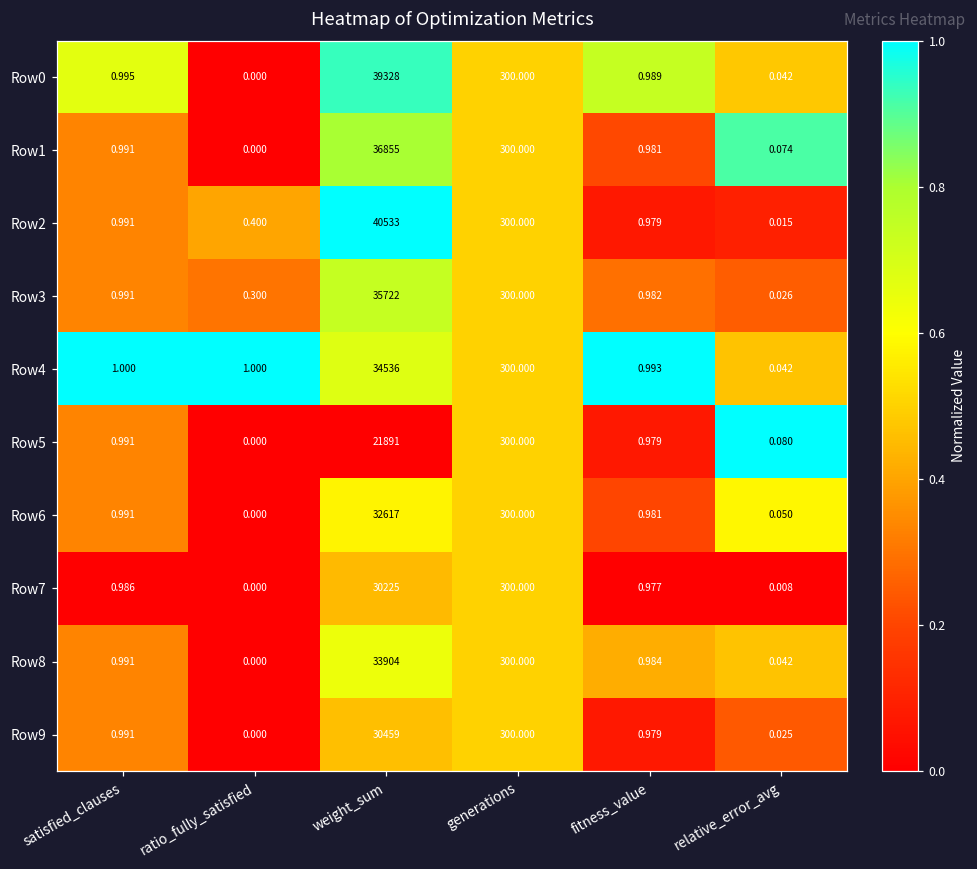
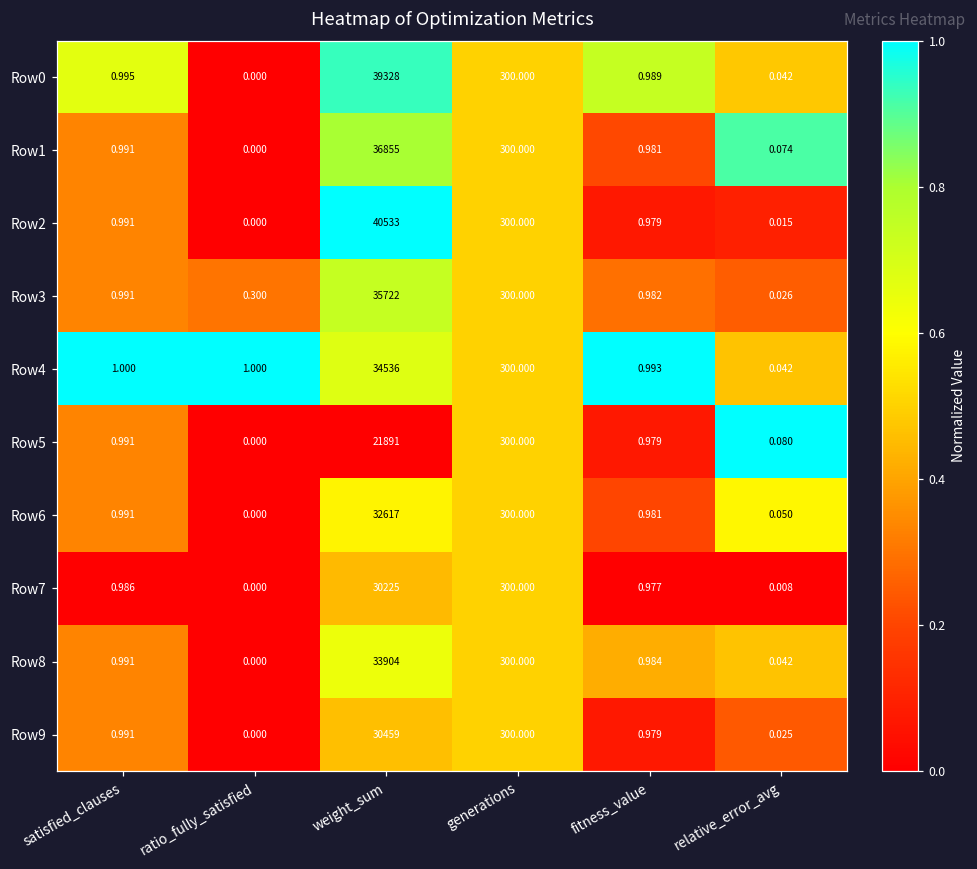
Row2, ratio_fully_satisfied: 0.400 -> 0.000
